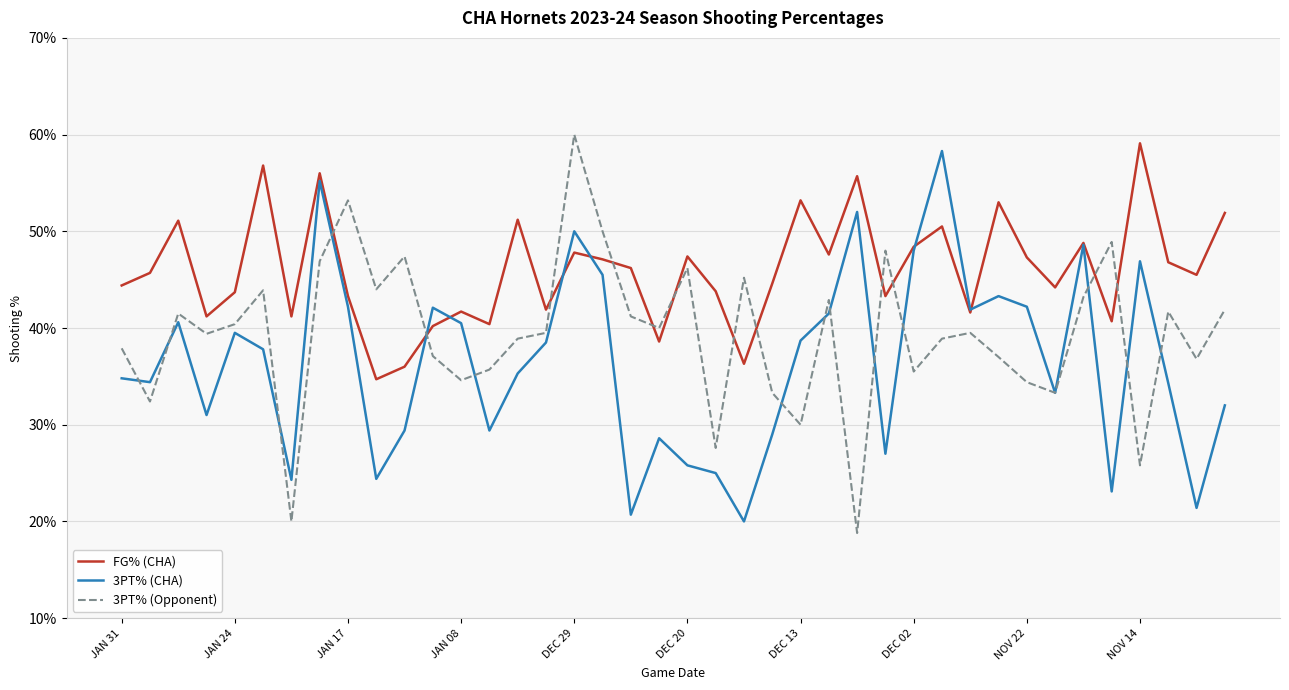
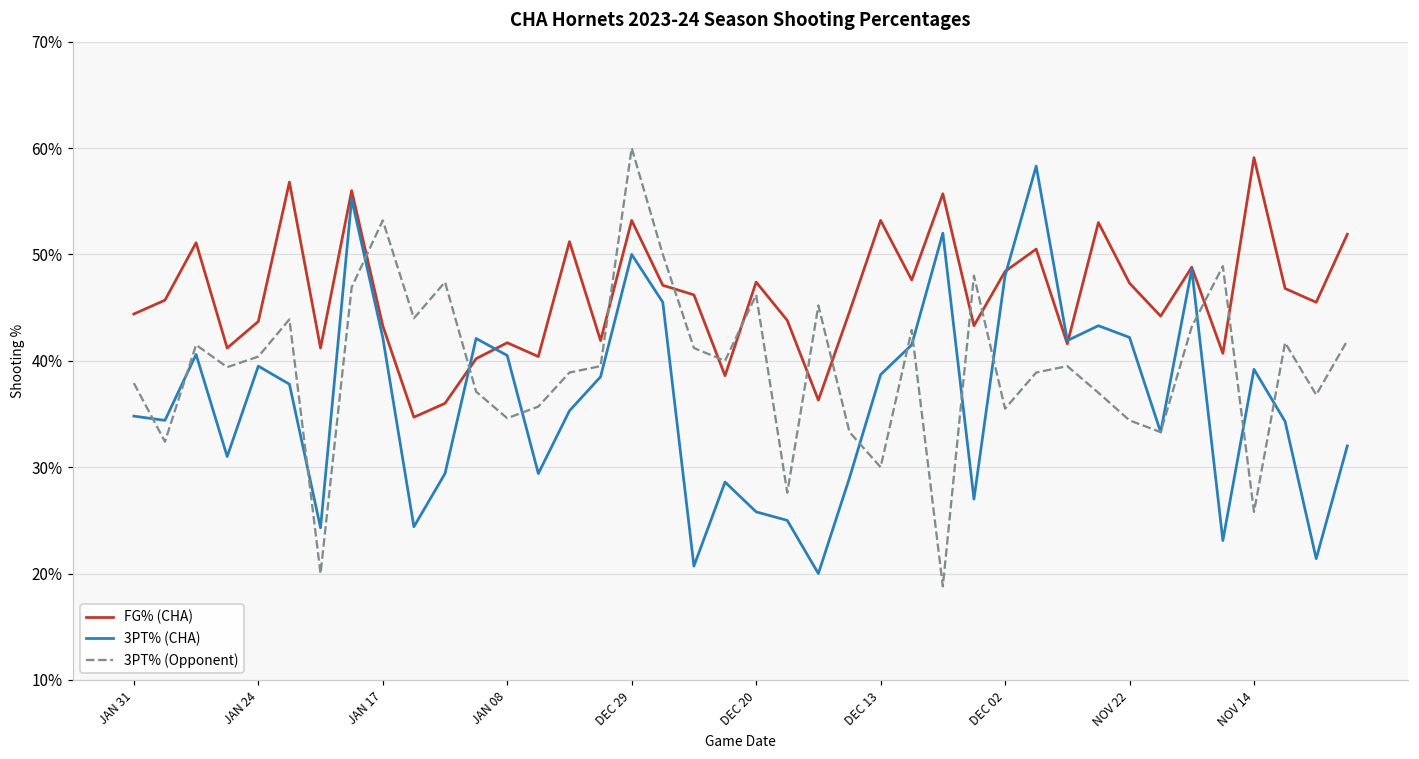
FG% (CHA), DEC 29: 48% -> 53%
3PT% (CHA), NOV 14: 47% -> 39%
